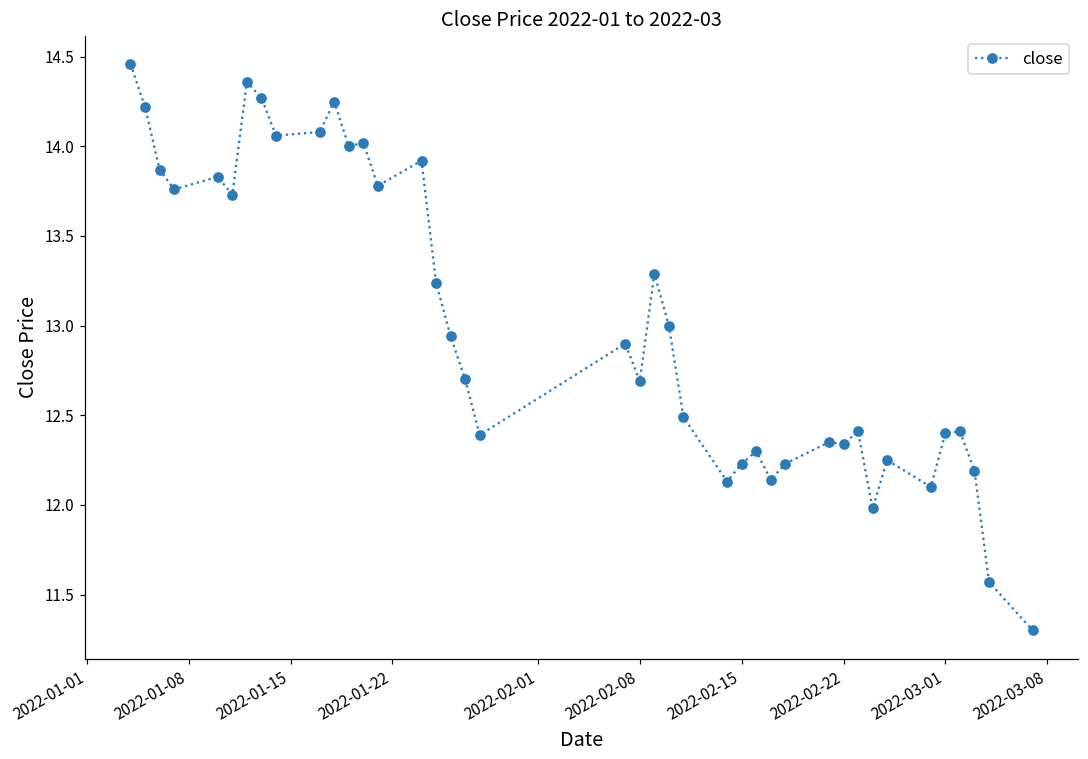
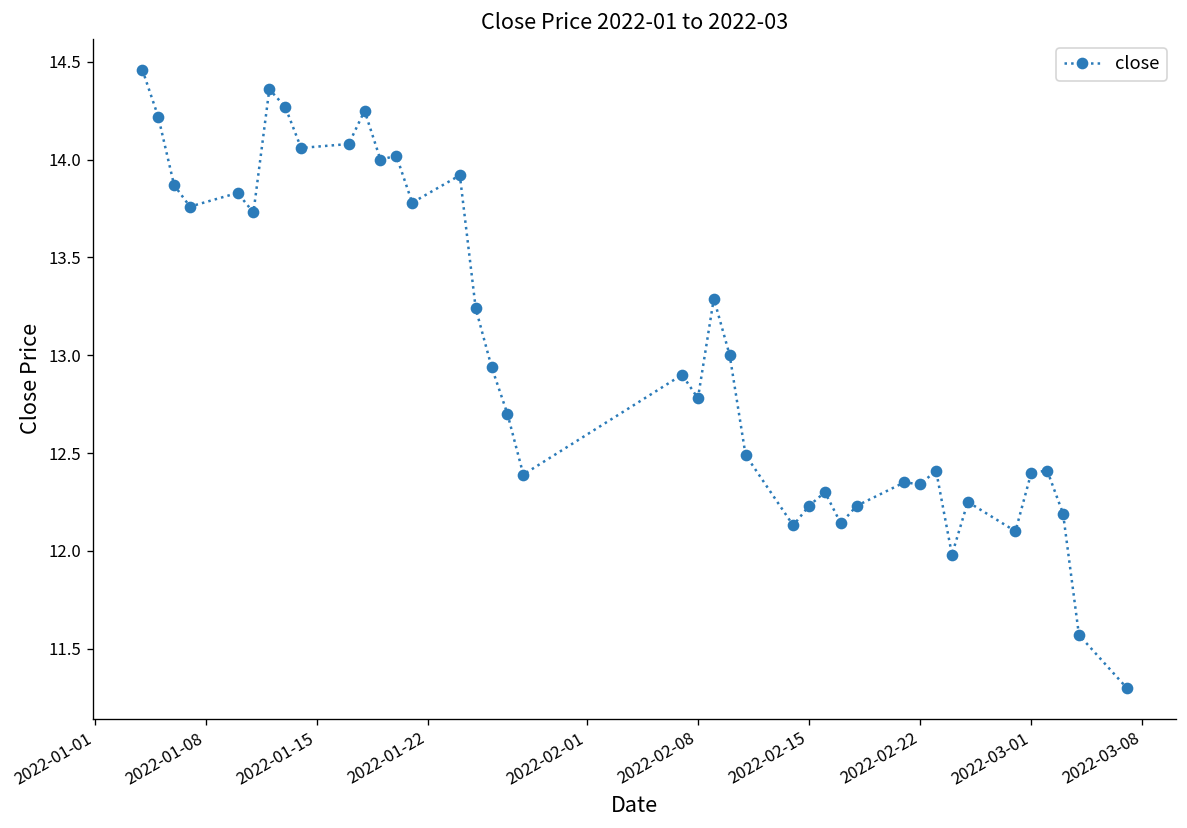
2022-02-08: 12.69 -> 12.78
